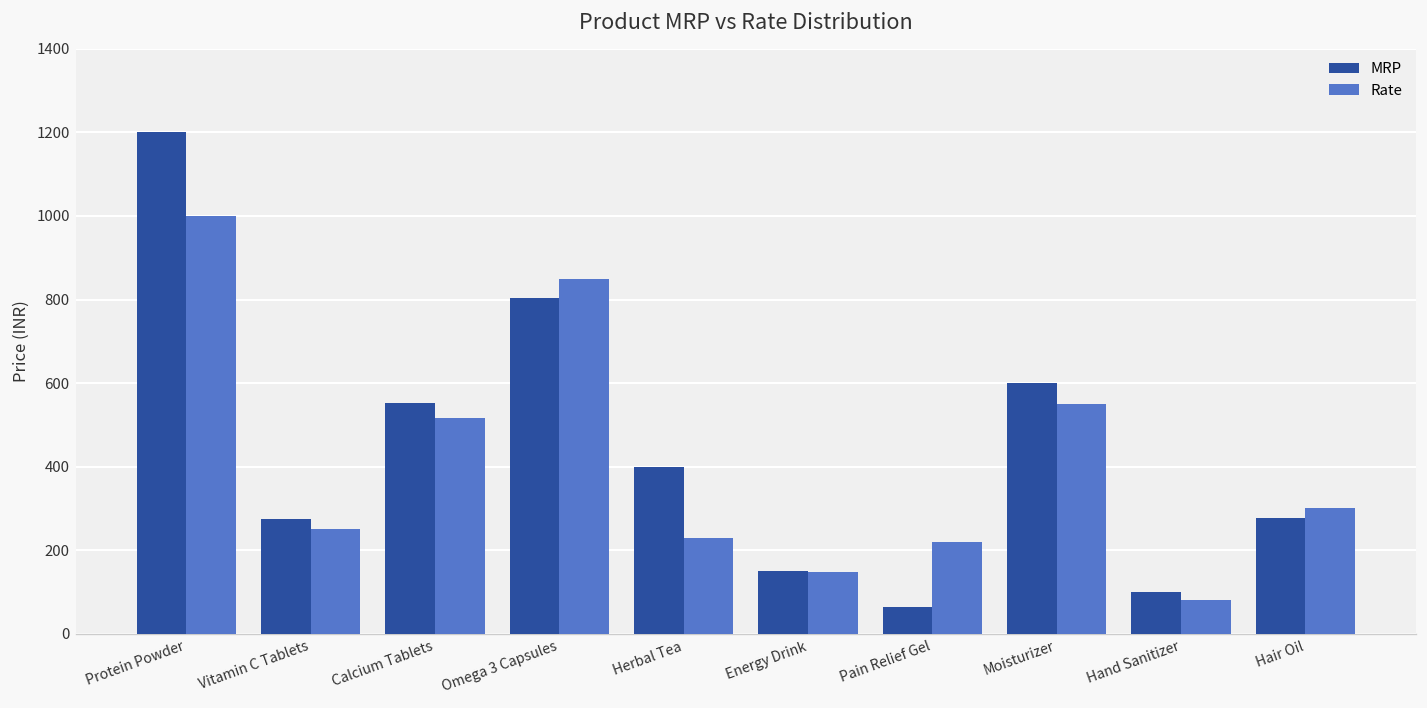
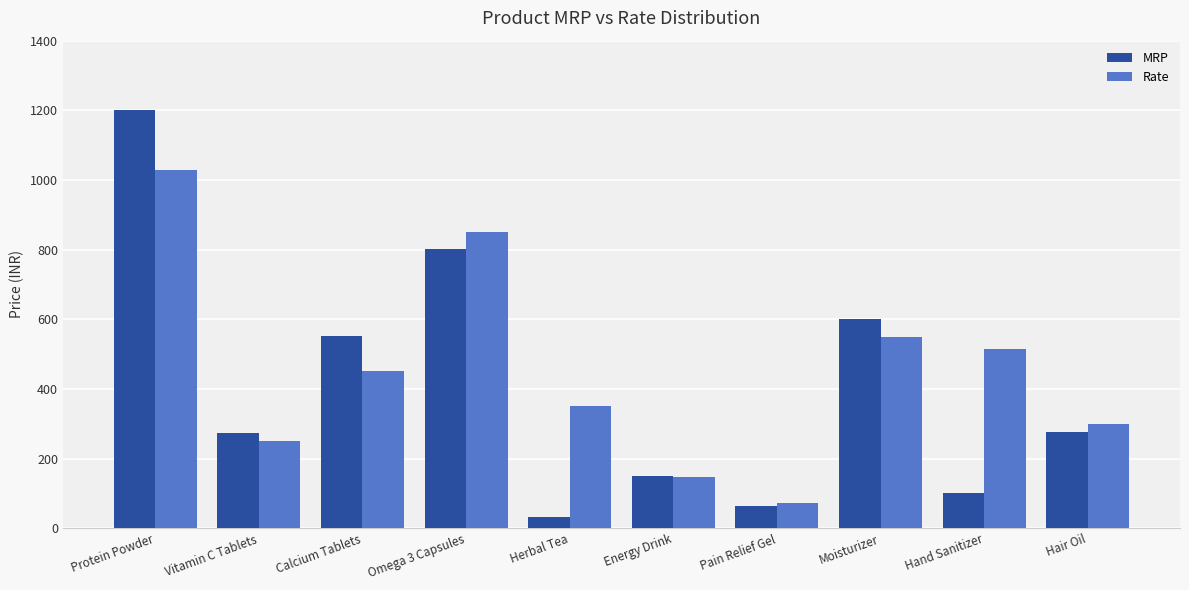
Rate, Protein Powder: 1000 -> 1030
Rate, Calcium Tablets: 520 -> 450
MRP, Herbal Tea: 400 -> 30
Rate, Herbal Tea: 230 -> 350
Rate, Pain Relief Gel: 220 -> 70
Rate, Hand Sanitizer: 80 -> 520
